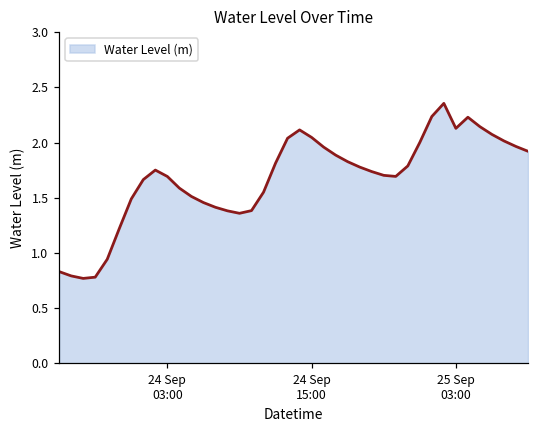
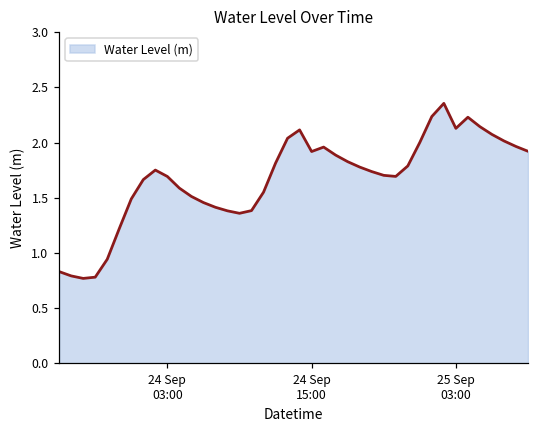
24 Sep 15:00: 2.05 -> 1.92
